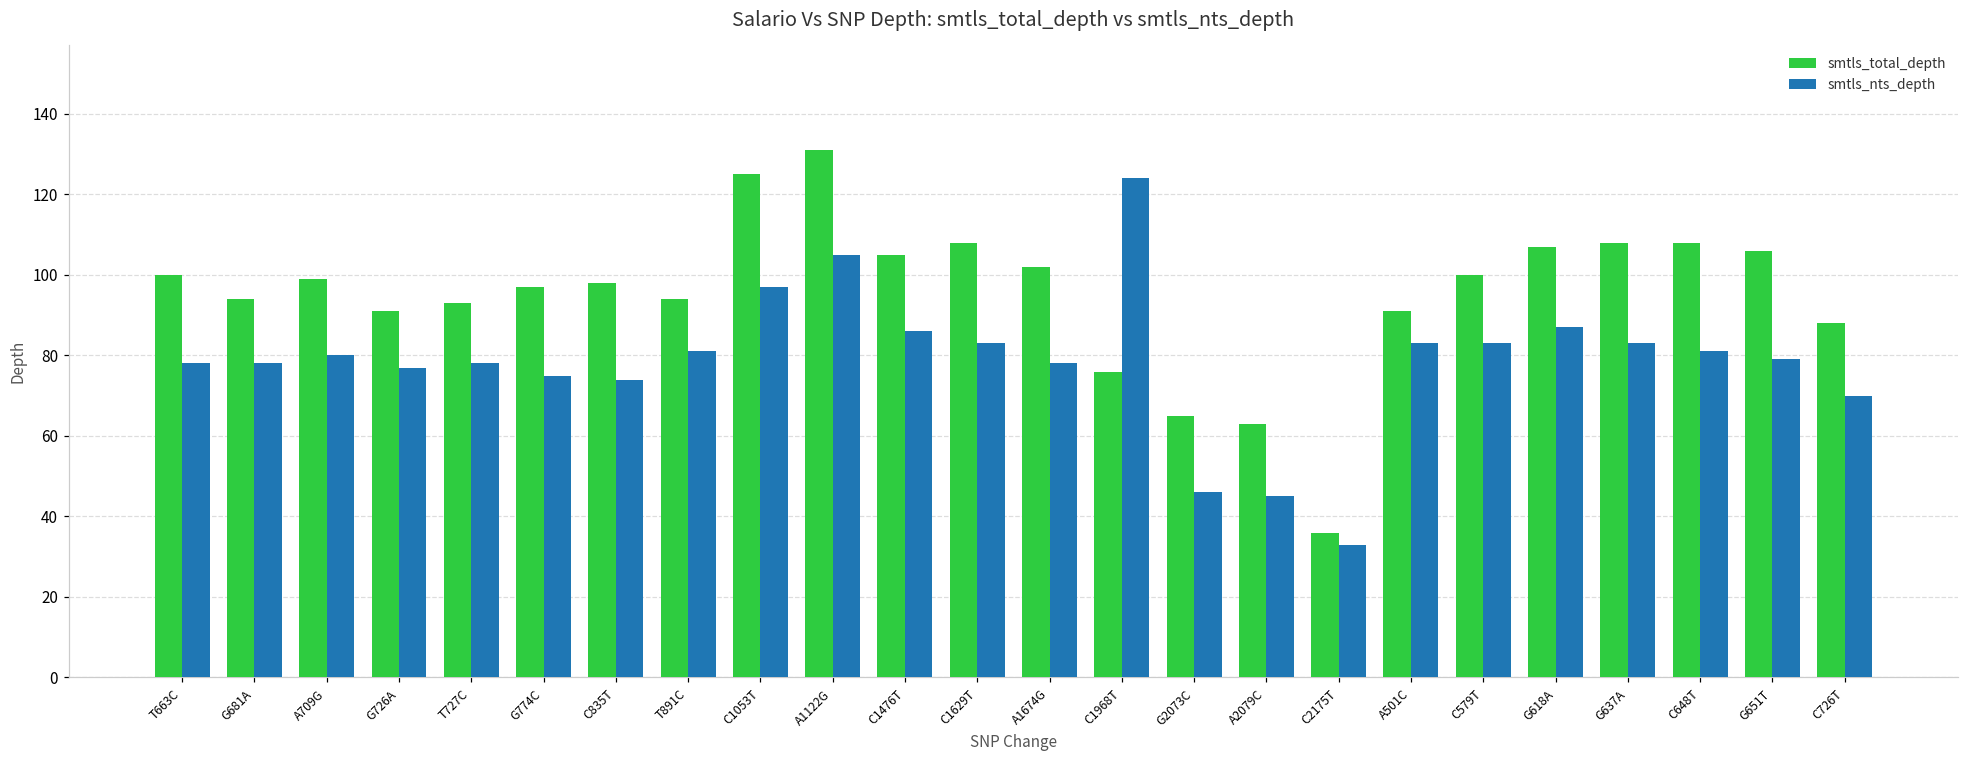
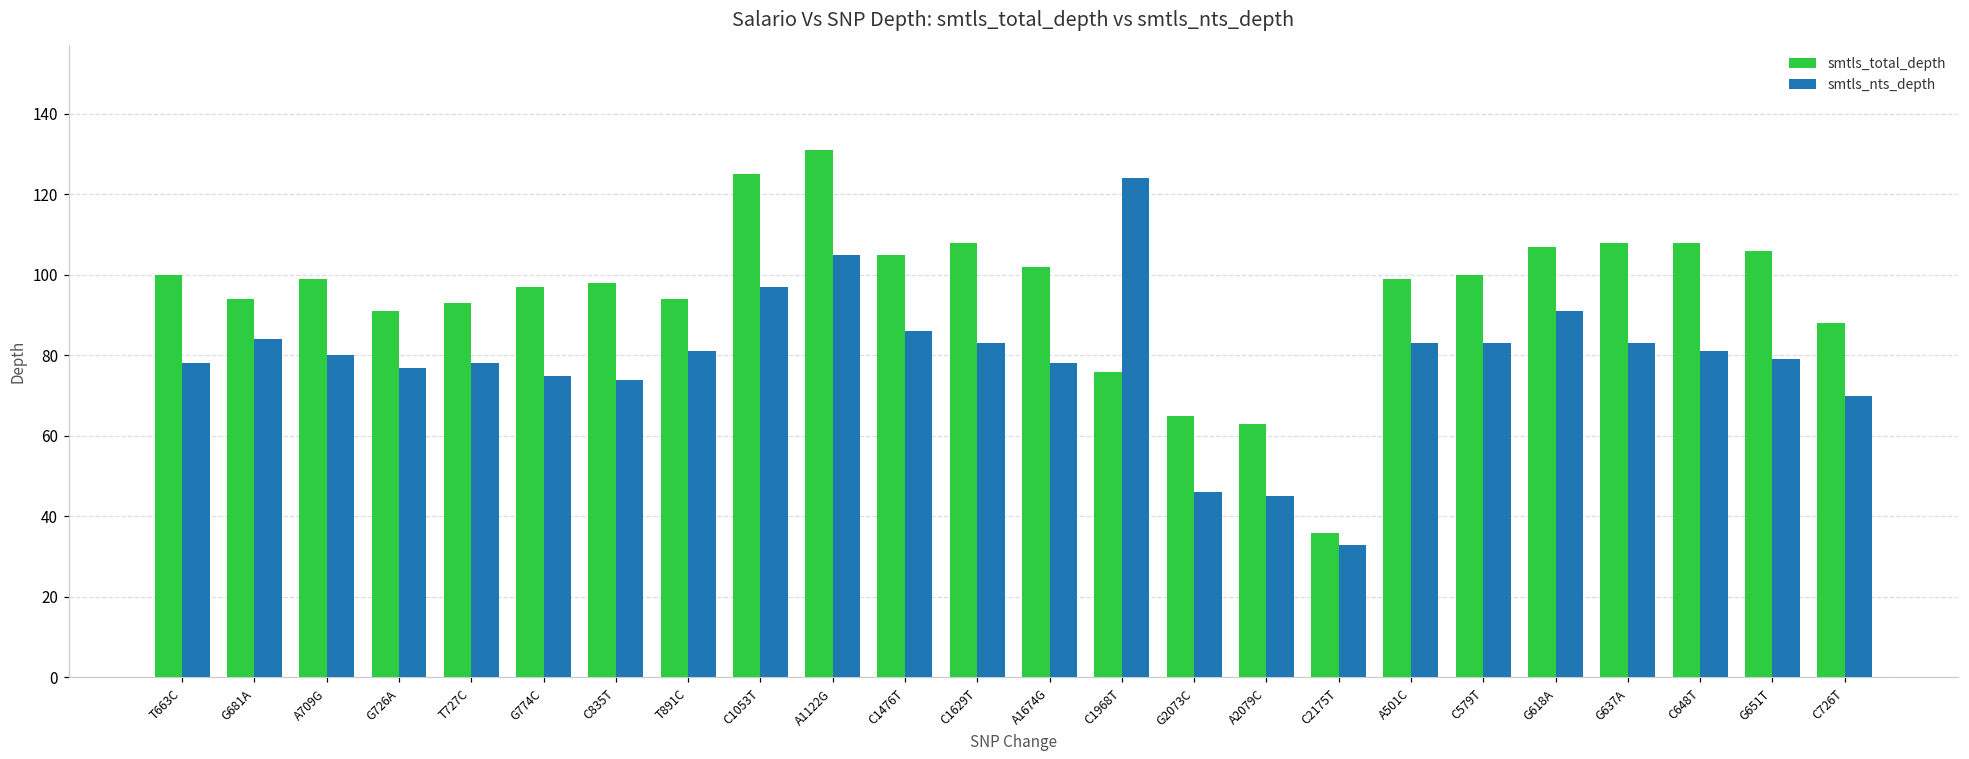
smtls_nts_depth, G681A: 78 -> 84
smtls_total_depth, A501C: 91 -> 99
smtls_nts_depth, G618A: 87 -> 91
